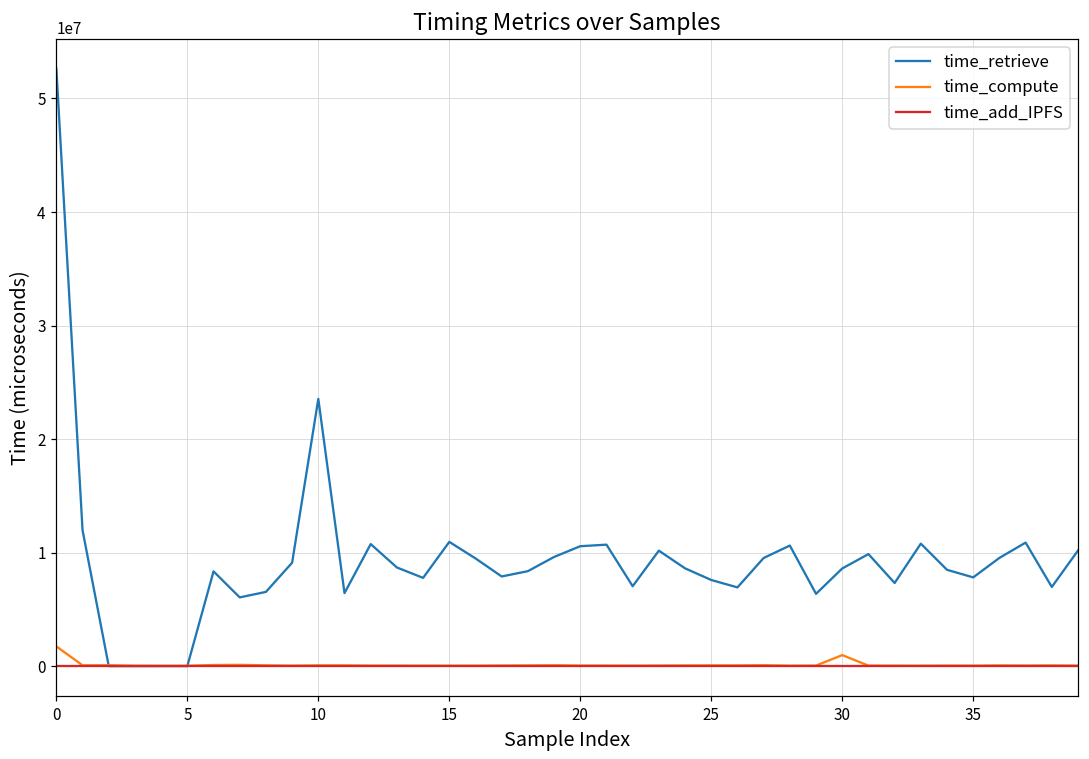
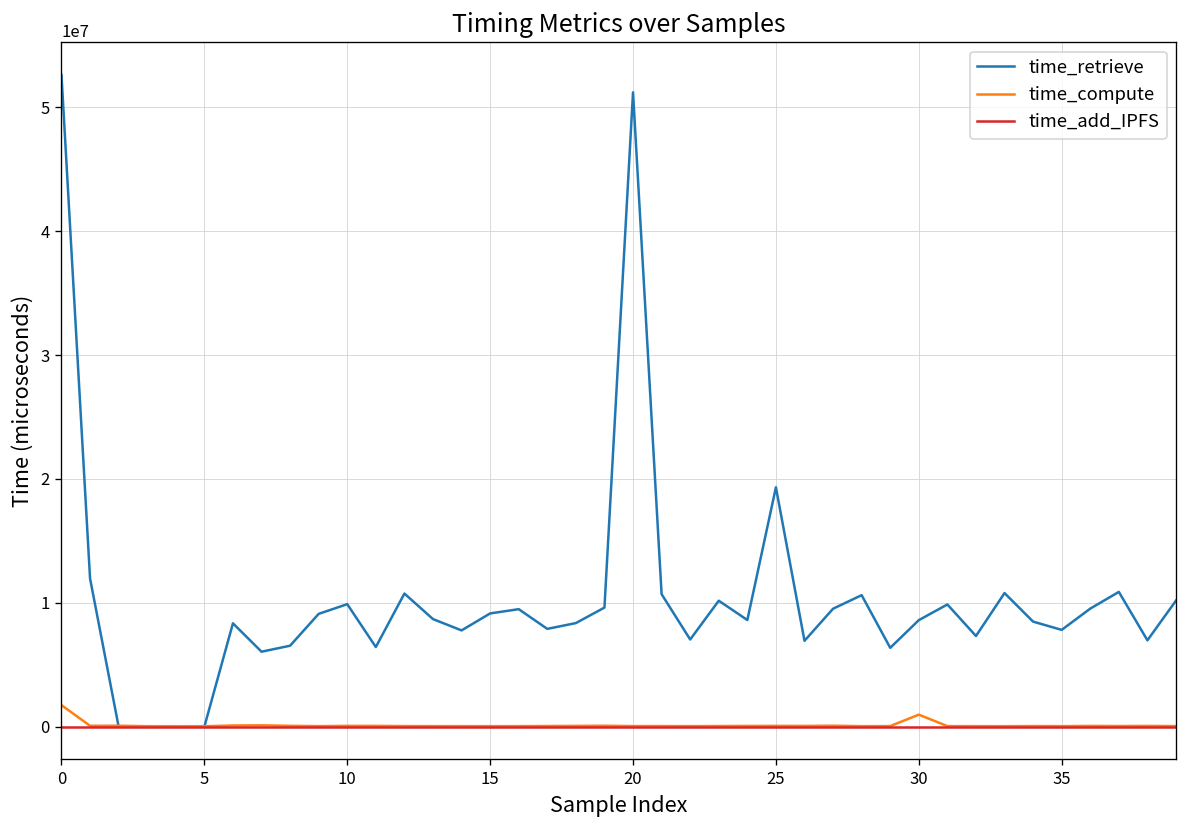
time_retrieve, 10: 23500000 -> 9900000
time_retrieve, 15: 10900000 -> 9100000
time_retrieve, 20: 10600000 -> 51200000
time_retrieve, 25: 7600000 -> 19300000
